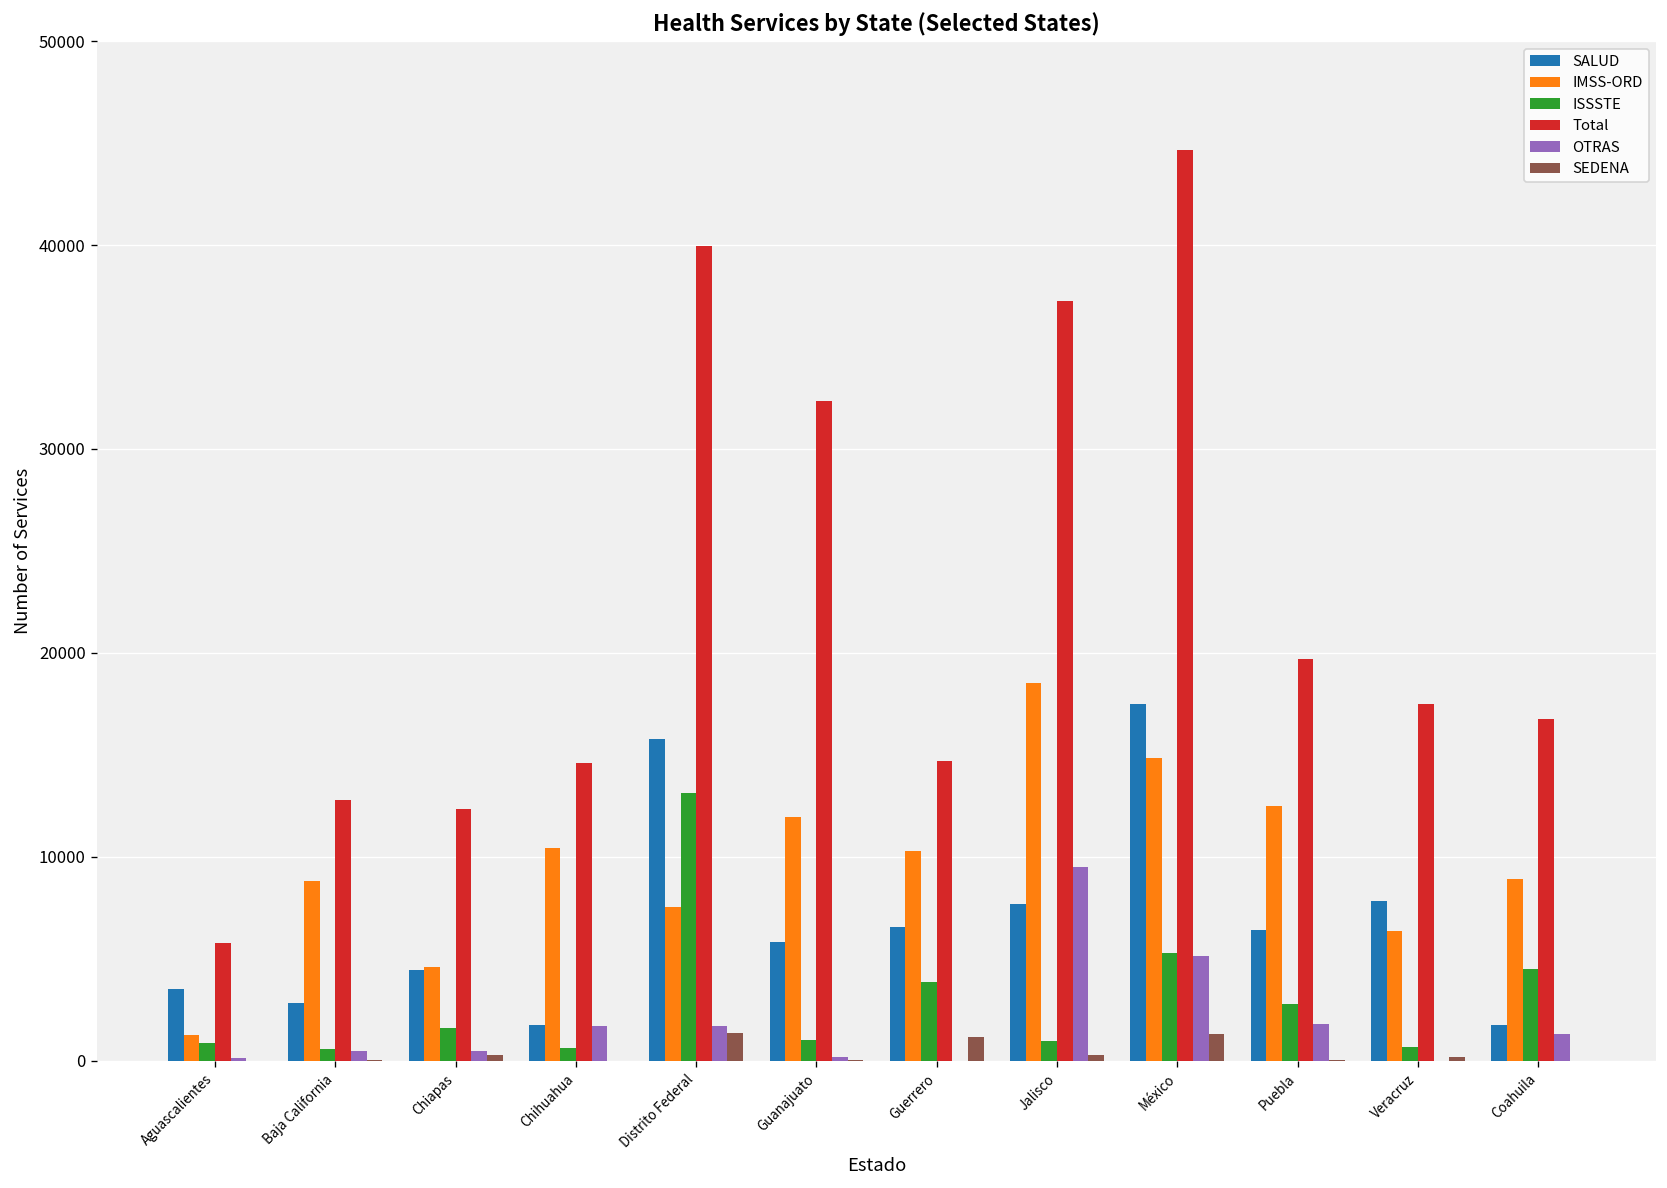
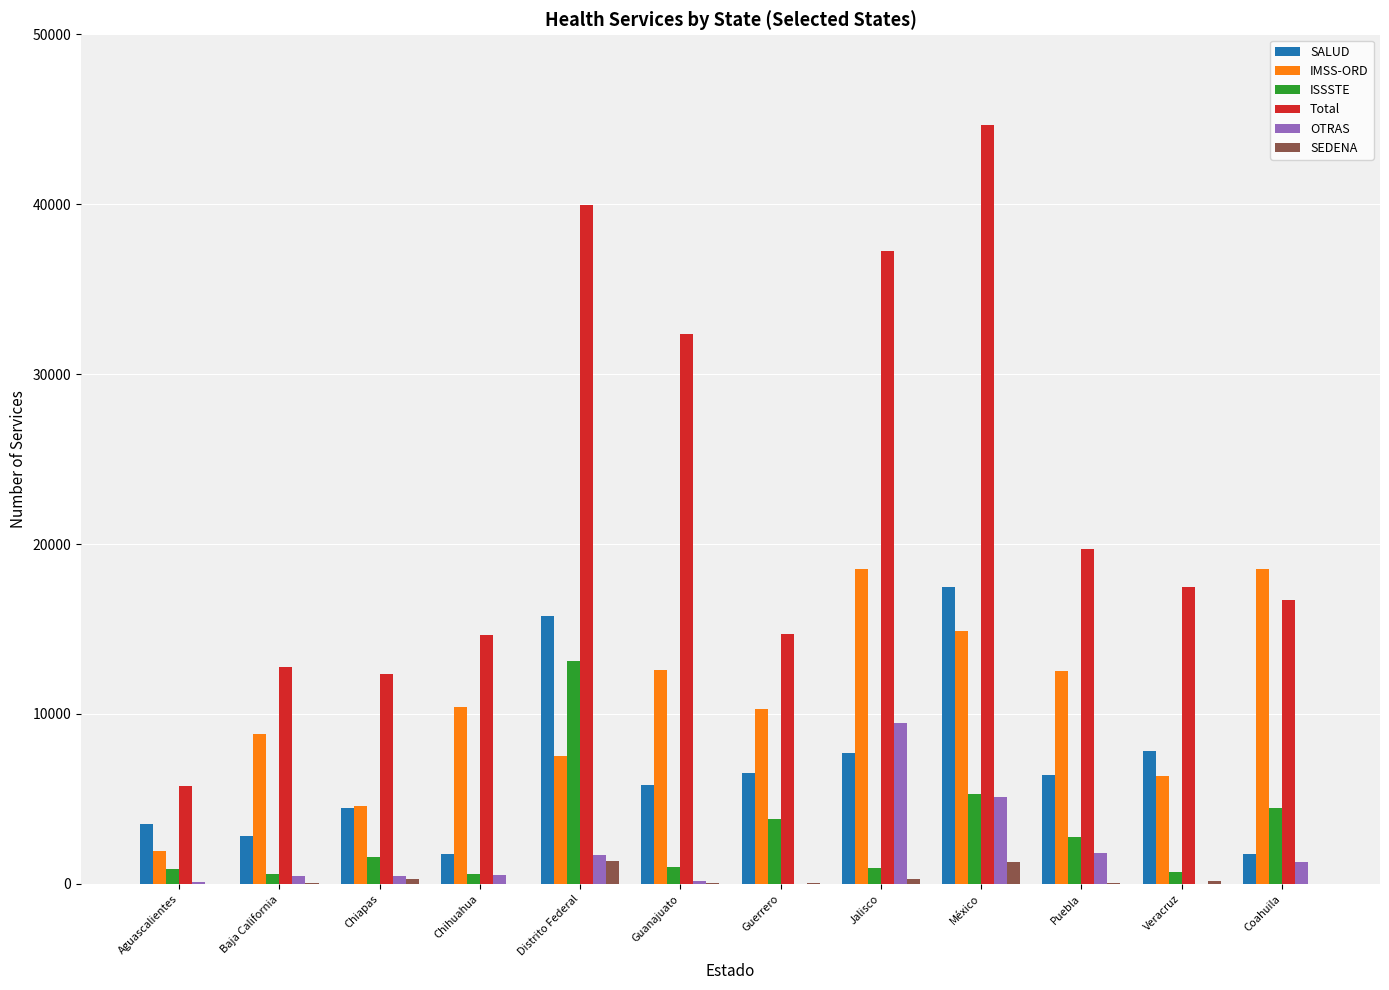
IMSS-ORD, Aguascalientes: 1300 -> 1900
OTRAS, Chihuahua: 1700 -> 500
IMSS-ORD, Guanajuato: 11900 -> 12600
SEDENA, Guerrero: 1200 -> 100
IMSS-ORD, Coahuila: 8900 -> 18500
